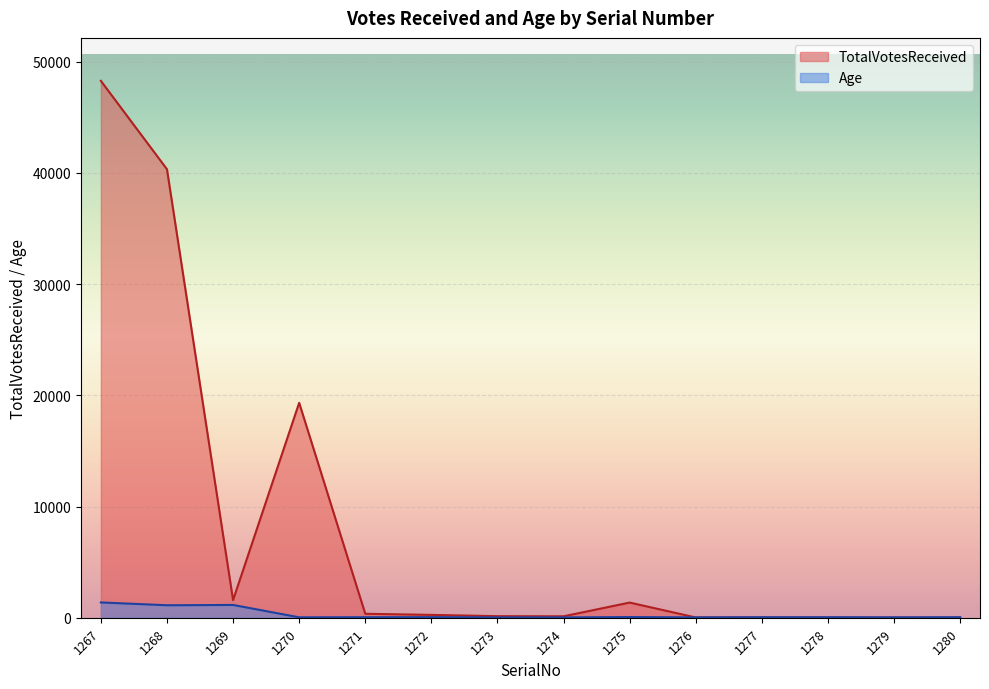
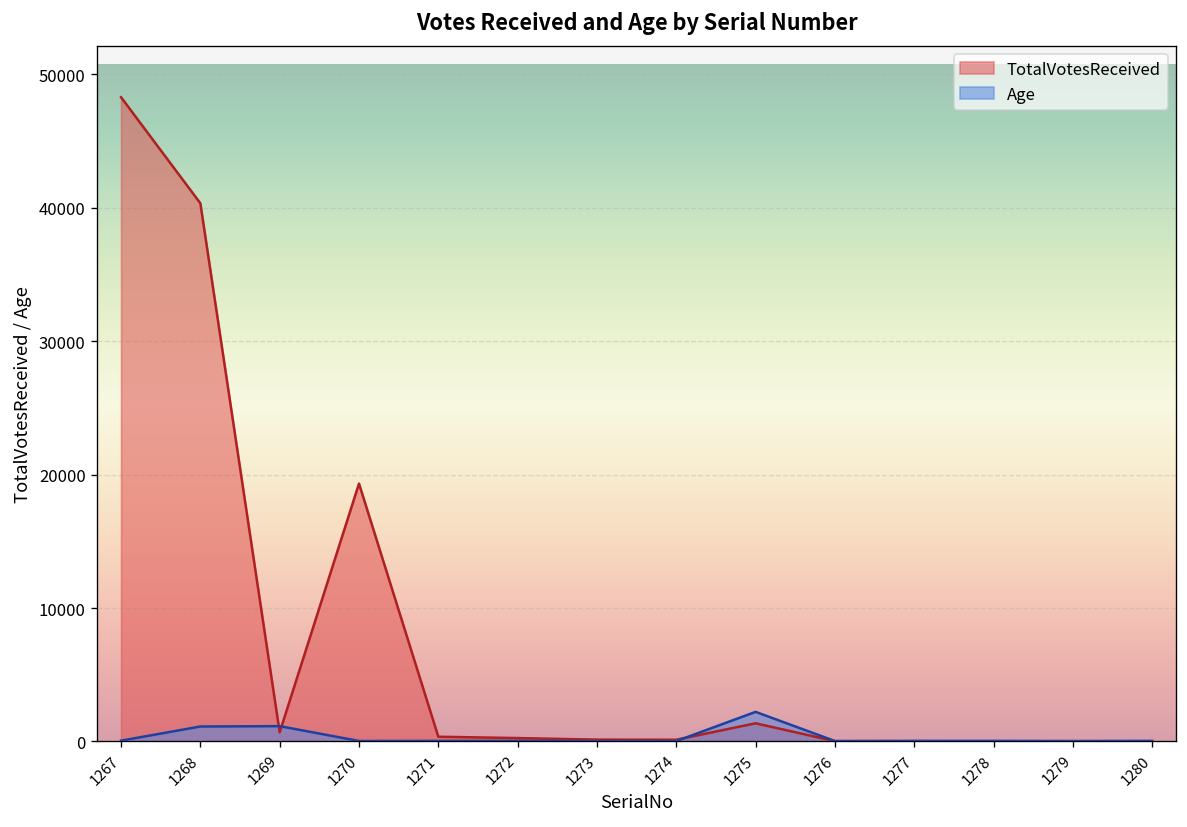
Age, 1267: 1400 -> 100
TotalVotesReceived, 1269: 1600 -> 700
Age, 1275: 100 -> 2200
